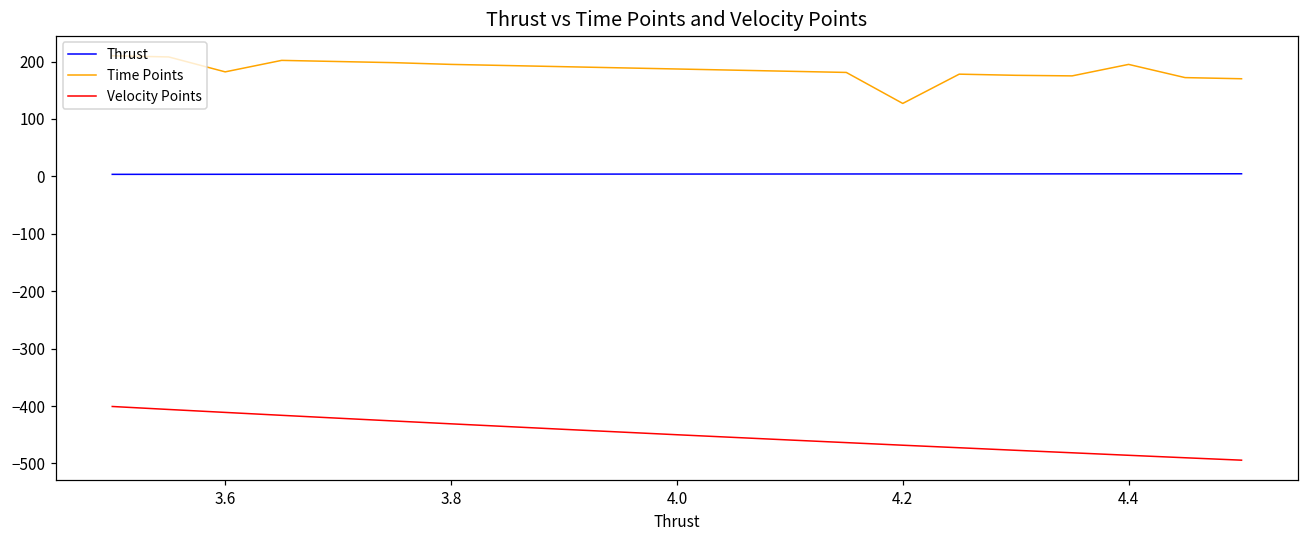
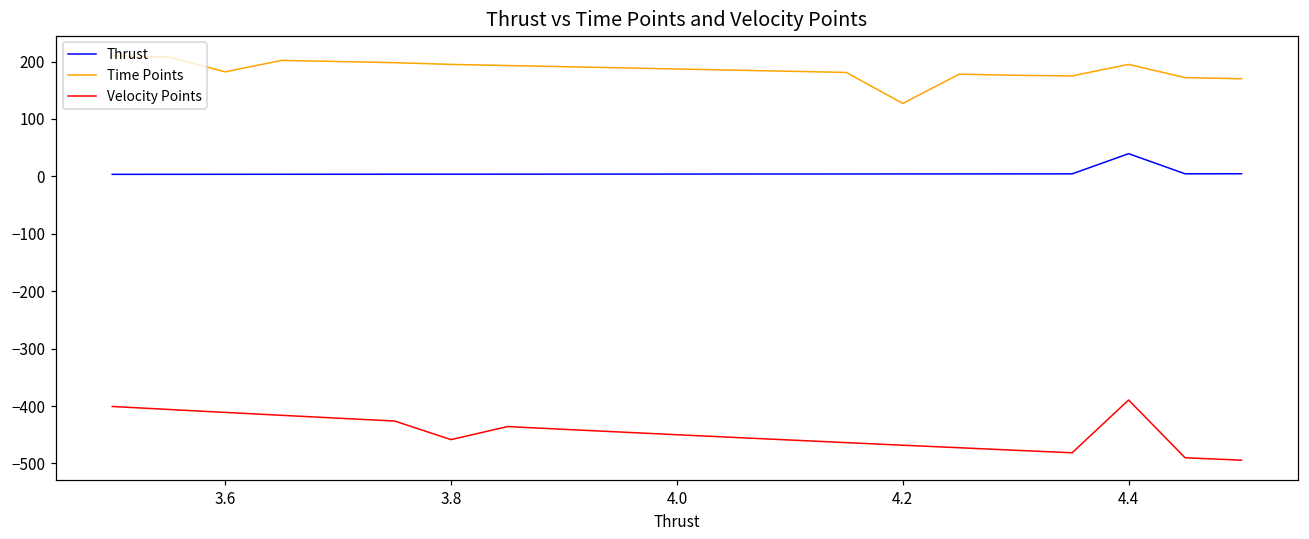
Velocity Points, 3.8: -430 -> -460
Thrust, 4.4: 0 -> 40
Velocity Points, 4.4: -490 -> -390
